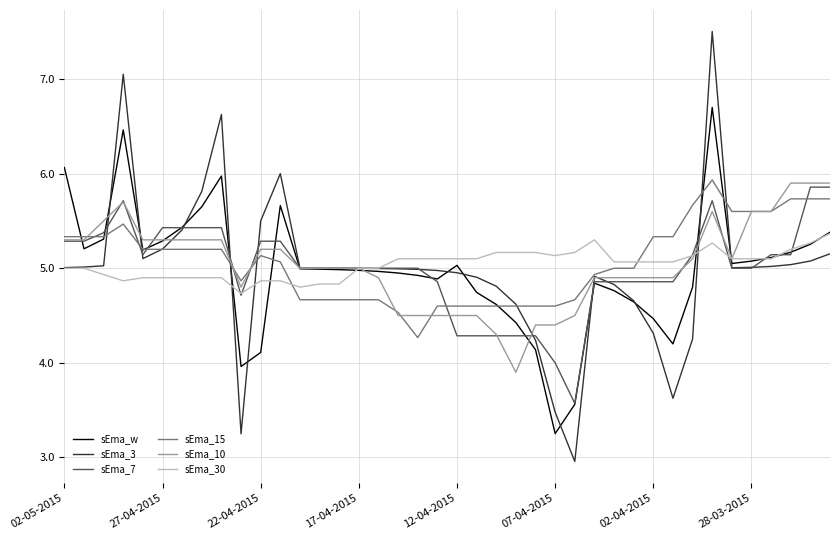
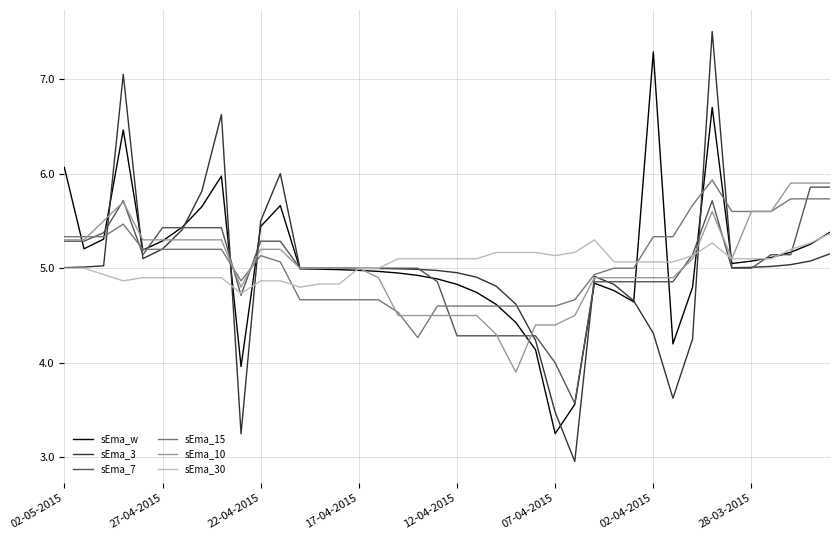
sEma_w, 22-04-2015: 4.1 -> 5.4
sEma_w, 12-04-2015: 5.0 -> 4.8
sEma_w, 02-04-2015: 4.5 -> 7.3
